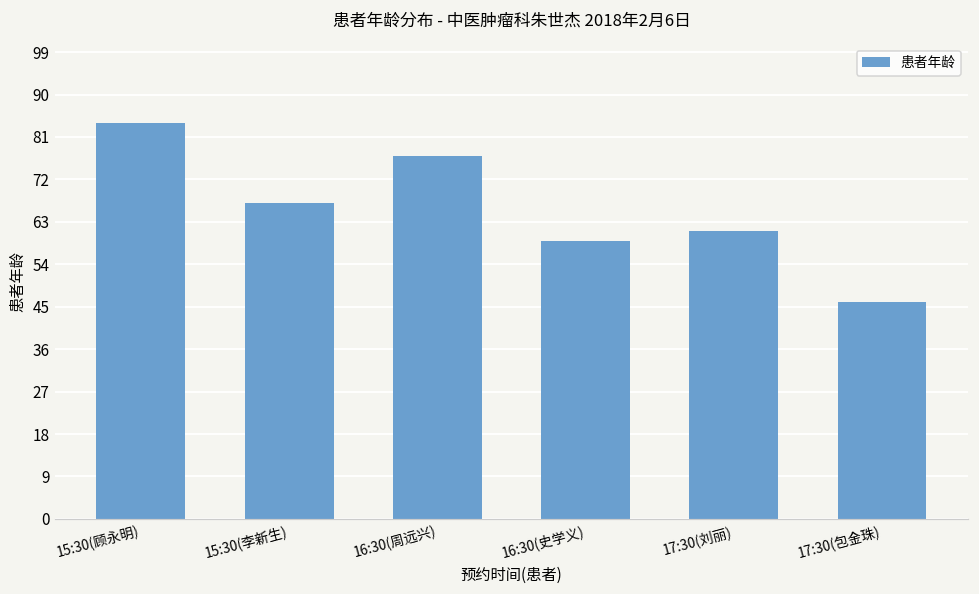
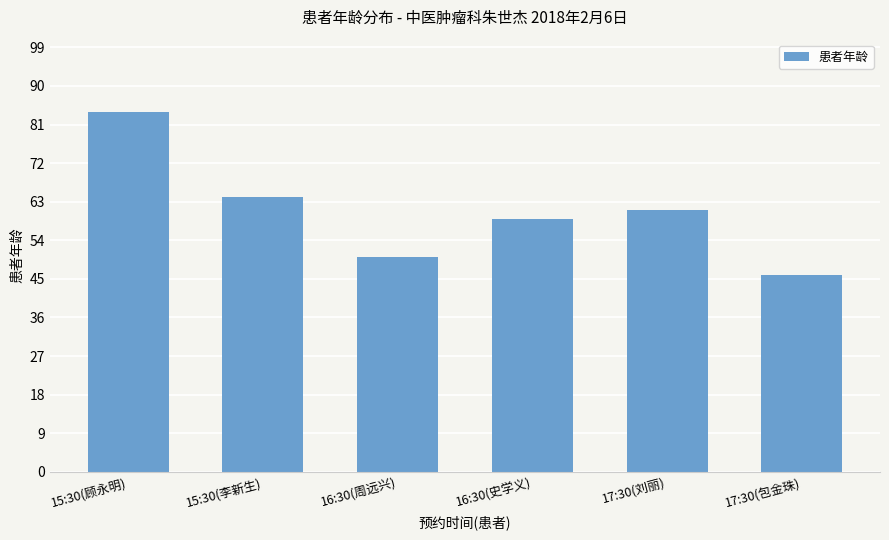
15:30(李新生): 67 -> 64
16:30(周远兴): 77 -> 50
